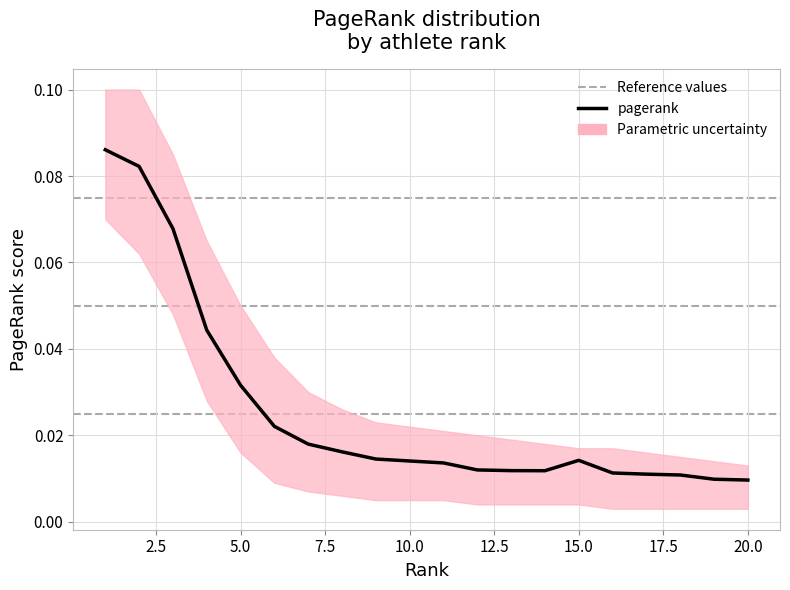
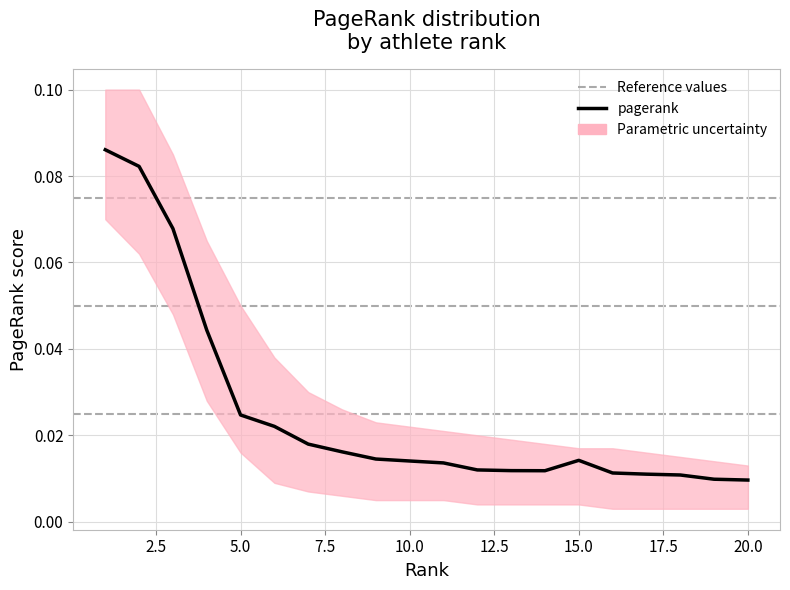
pagerank, 5.0: 0.032 -> 0.025
